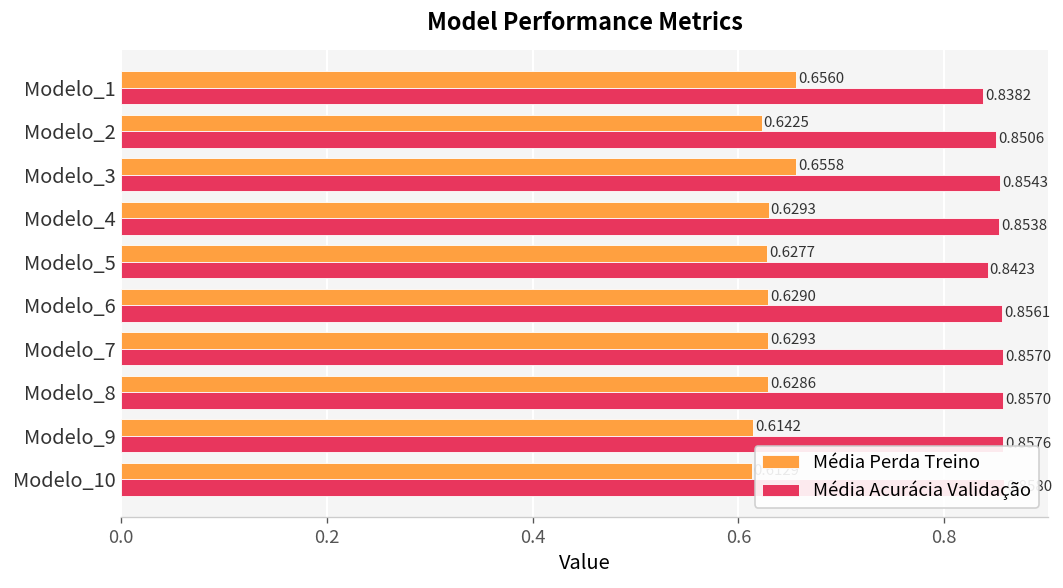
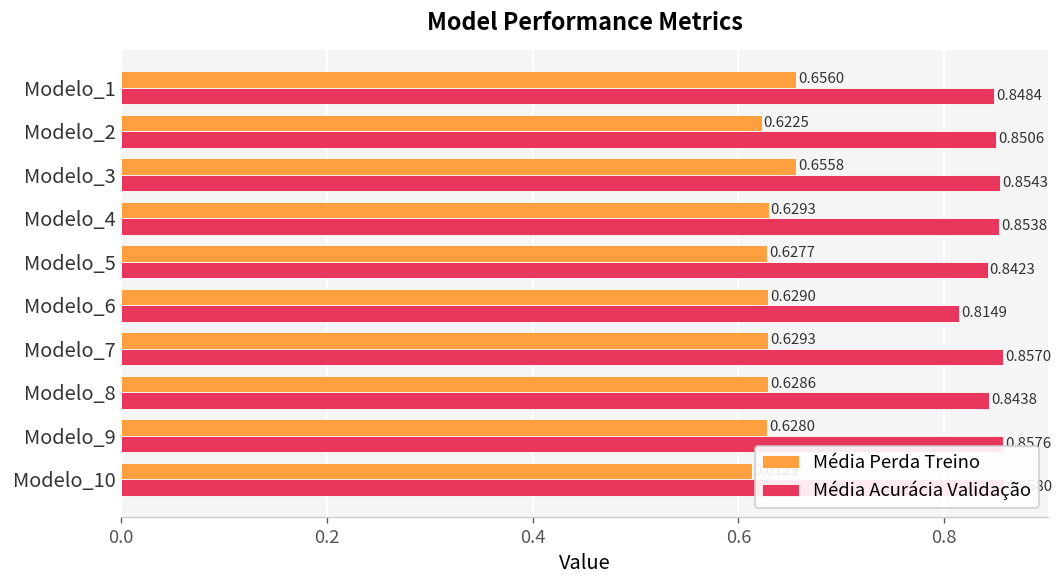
Média Acurácia Validação, Modelo_1: 0.8382 -> 0.8484
Média Acurácia Validação, Modelo_6: 0.8561 -> 0.8149
Média Acurácia Validação, Modelo_8: 0.8570 -> 0.8438
Média Perda Treino, Modelo_9: 0.6142 -> 0.6280
